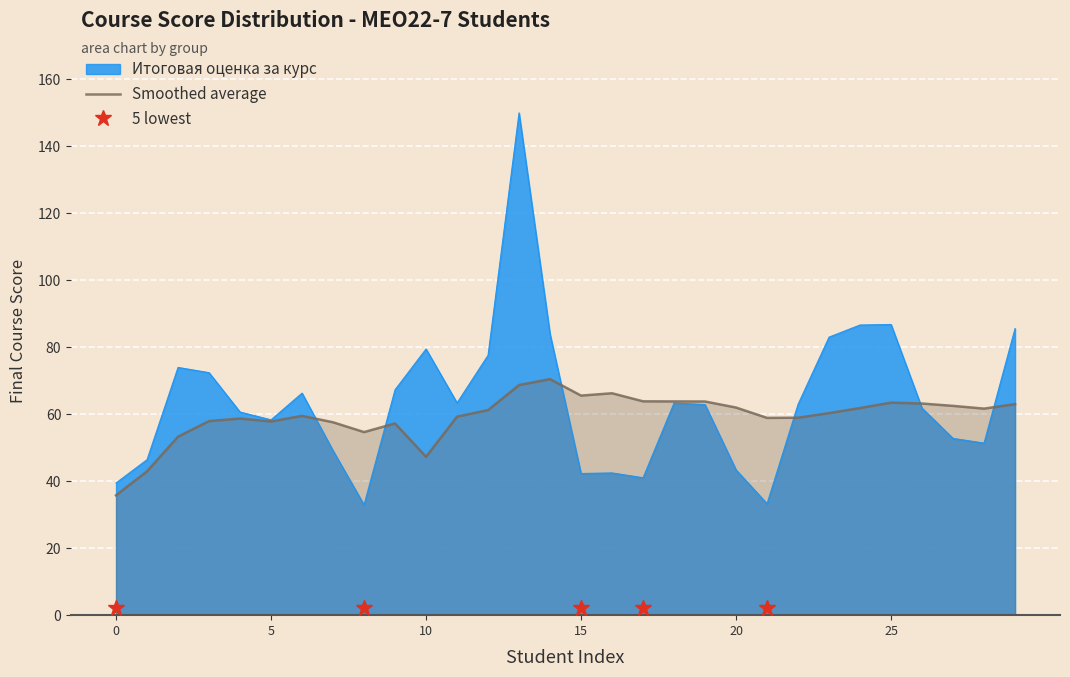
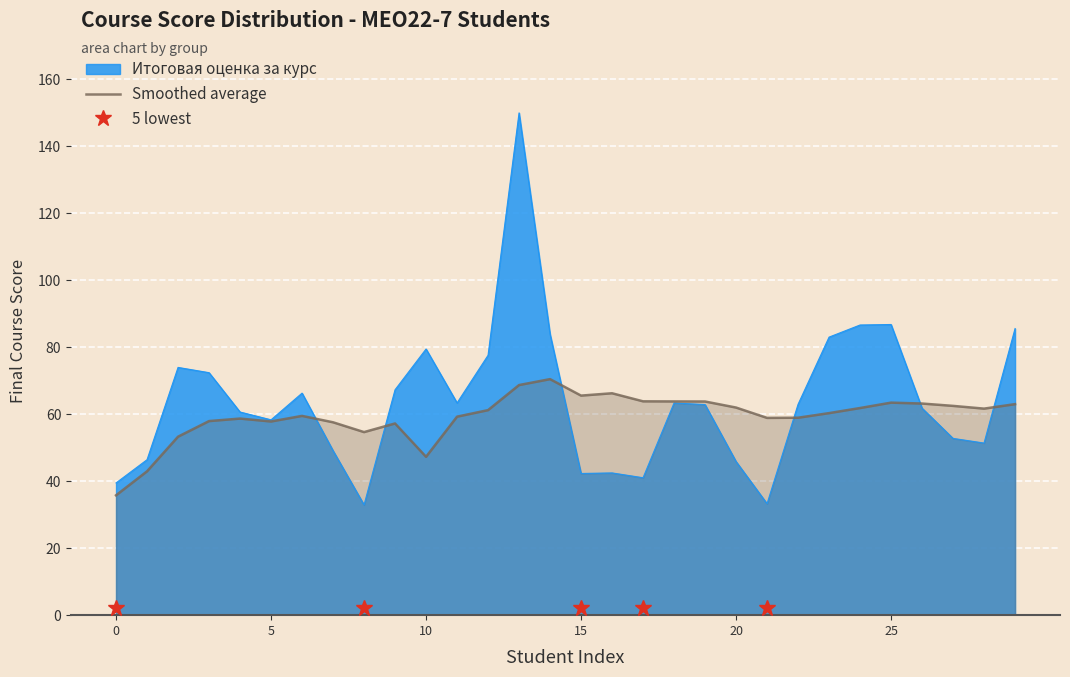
Итоговая оценка за курс, 20: 43 -> 46
